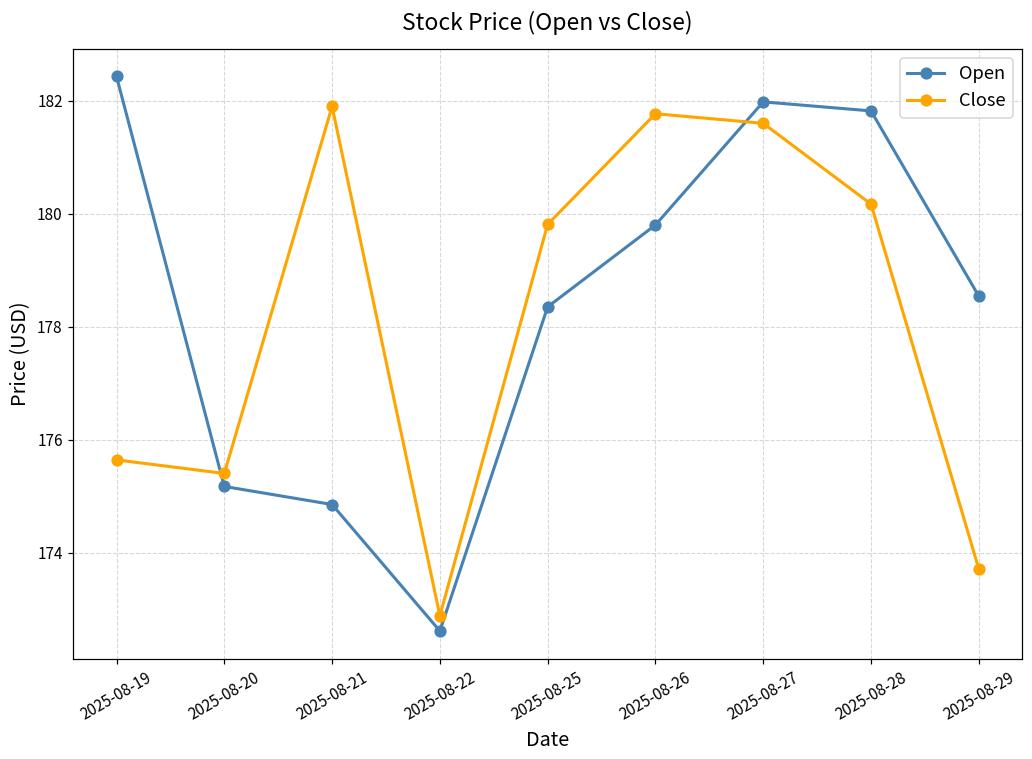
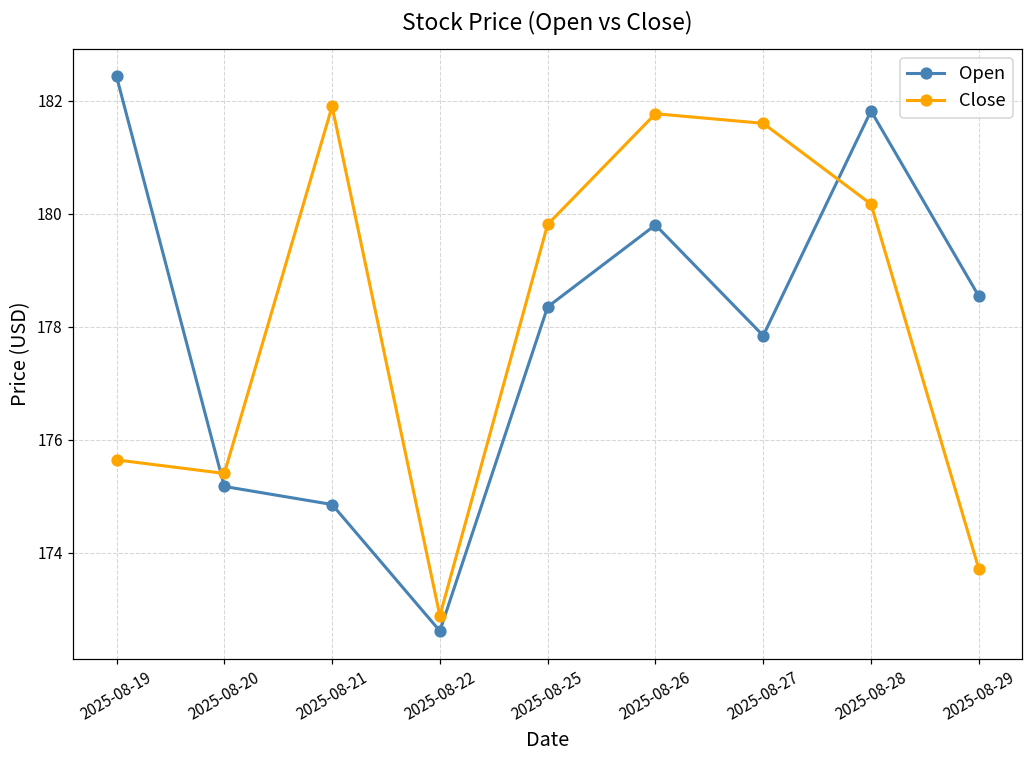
Open, 2025-08-27: 182.0 -> 177.8
